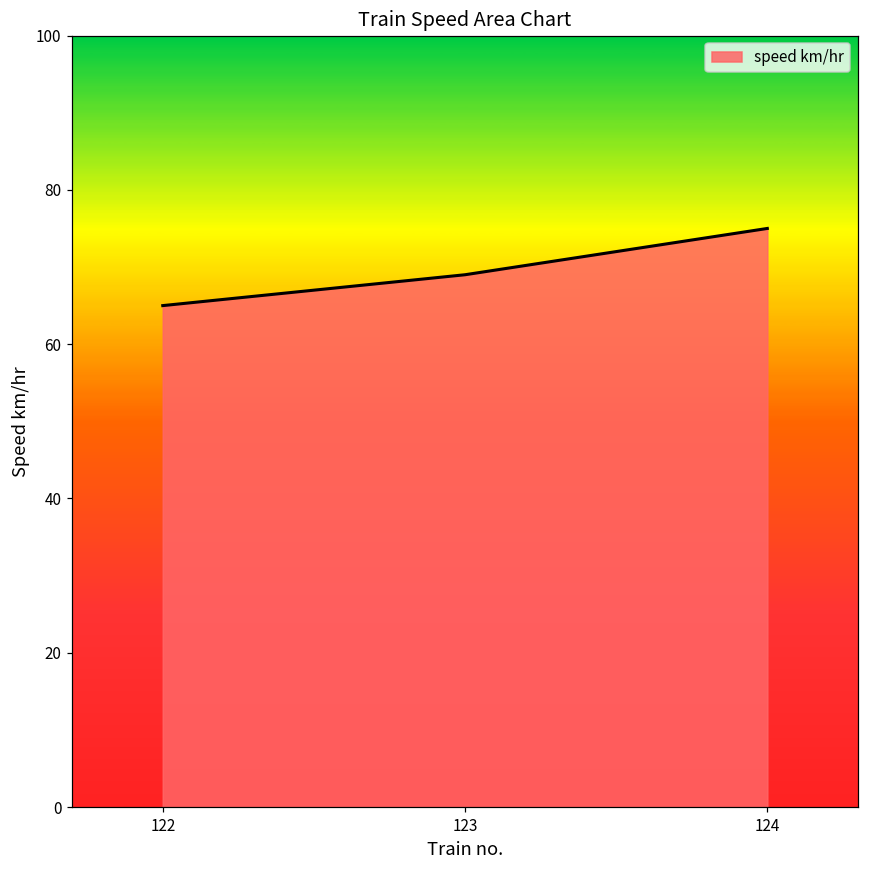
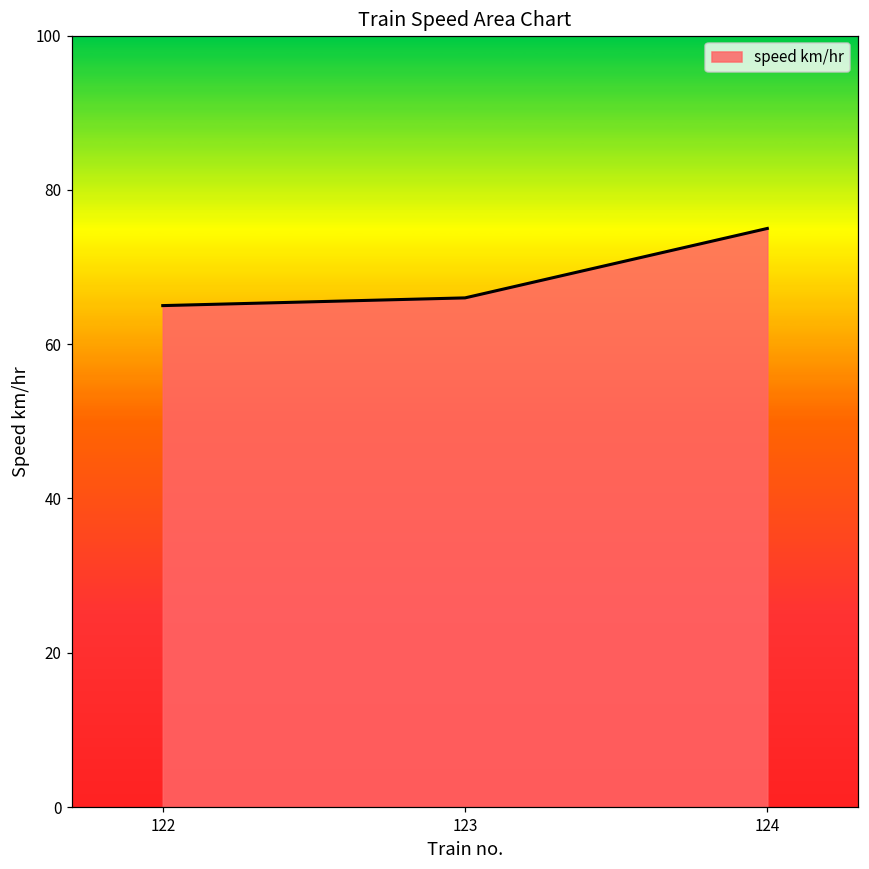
123: 69 -> 66
